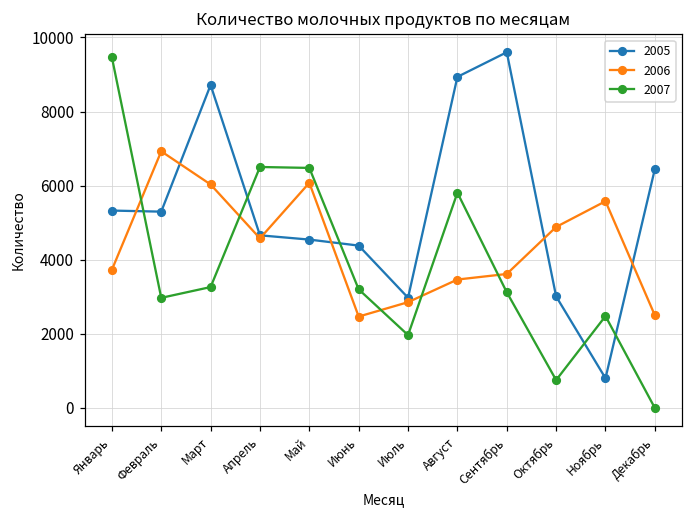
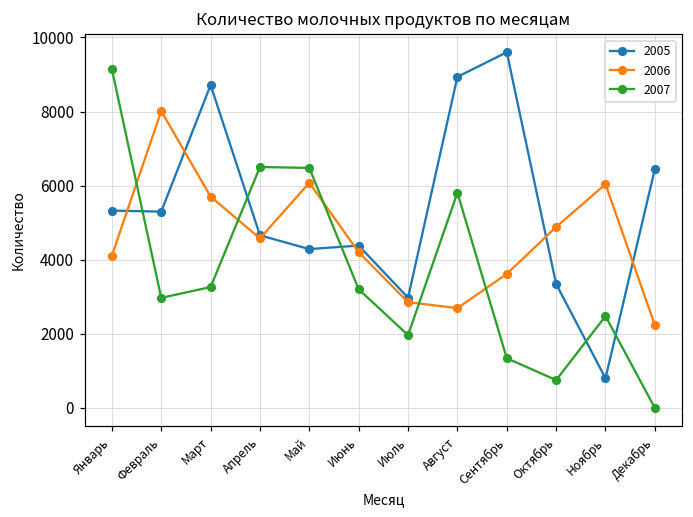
2006, Январь: 3700 -> 4100
2007, Январь: 9500 -> 9100
2006, Февраль: 6900 -> 8000
2006, Март: 6000 -> 5700
2005, Май: 4500 -> 4300
2006, Июнь: 2500 -> 4200
2006, Август: 3500 -> 2700
2007, Сентябрь: 3100 -> 1300
2005, Октябрь: 3000 -> 3300
2006, Ноябрь: 5600 -> 6000
2006, Декабрь: 2500 -> 2200
